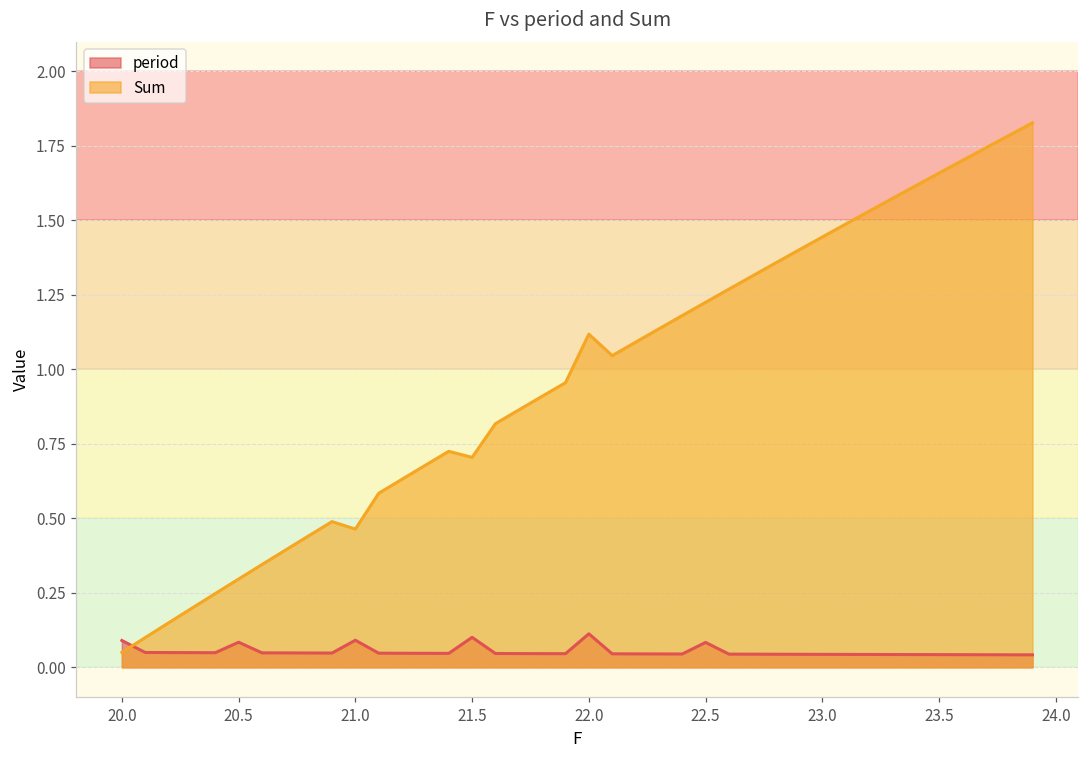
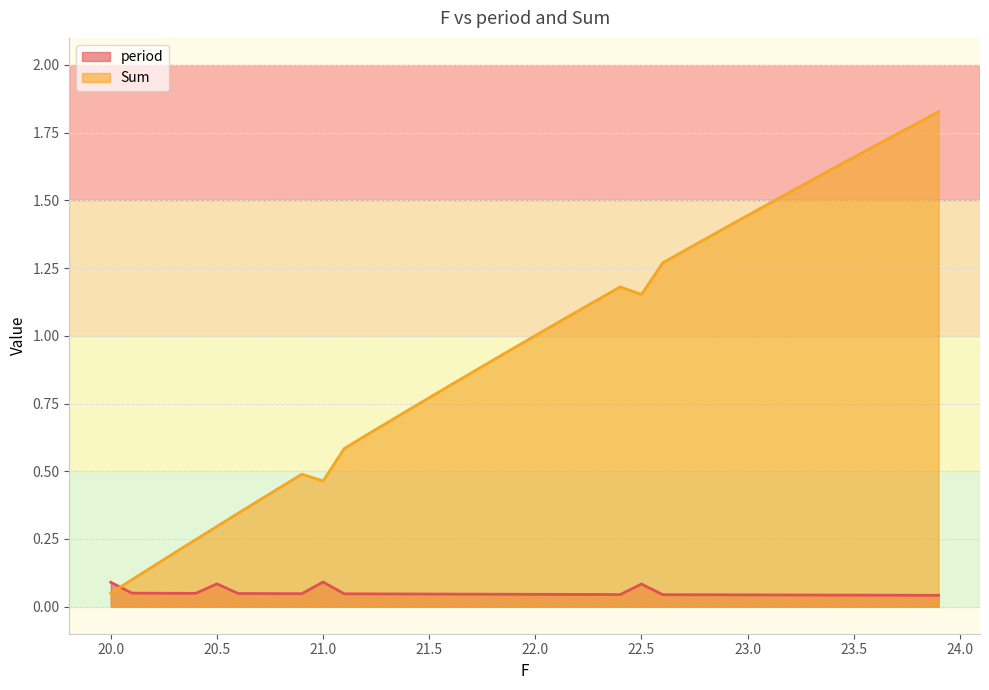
period, 21.5: 0.10 -> 0.05
Sum, 21.5: 0.70 -> 0.77
period, 22.0: 0.11 -> 0.05
Sum, 22.0: 1.12 -> 1.00
Sum, 22.5: 1.23 -> 1.15
